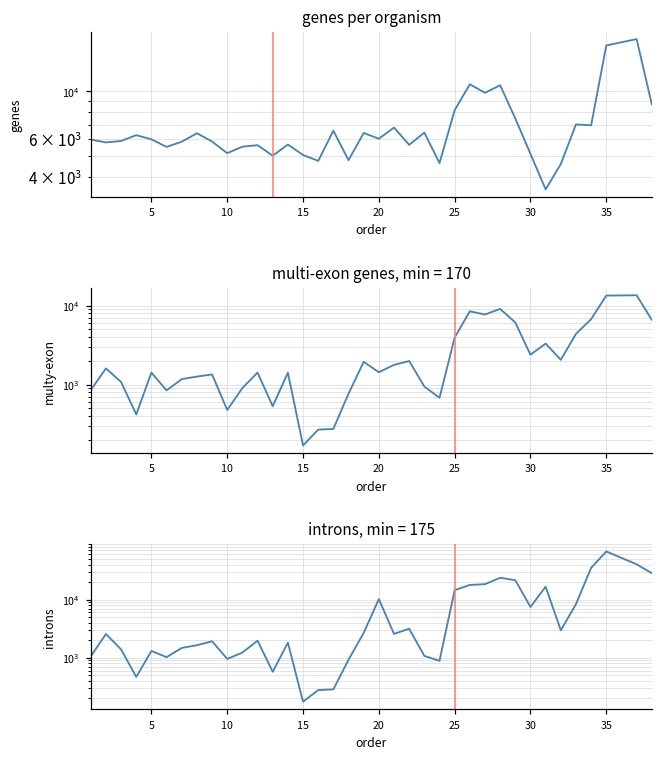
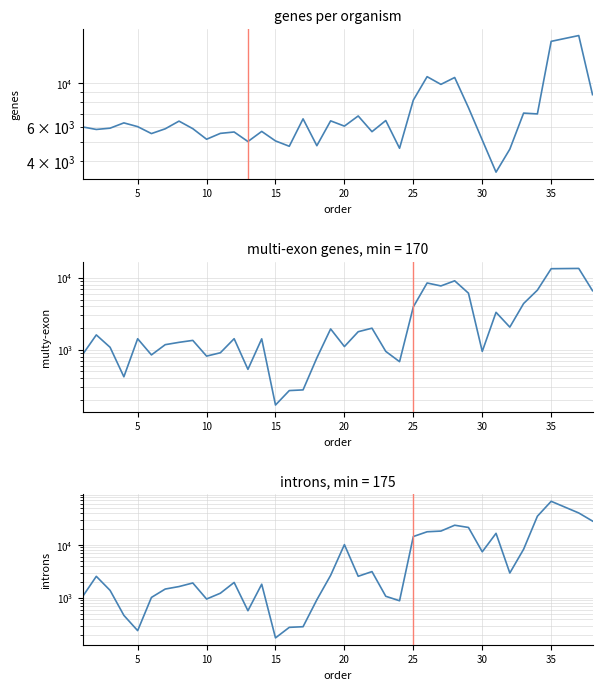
multi-exon genes, min = 170, 10: 500 -> 800
multi-exon genes, min = 170, 20: 1400 -> 1100
multi-exon genes, min = 170, 30: 2400 -> 900
introns, min = 175, 5: 1300 -> 200
